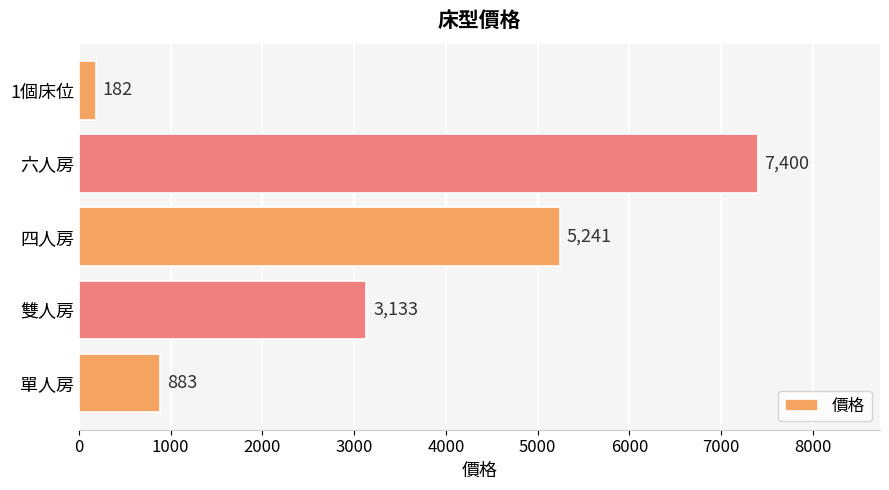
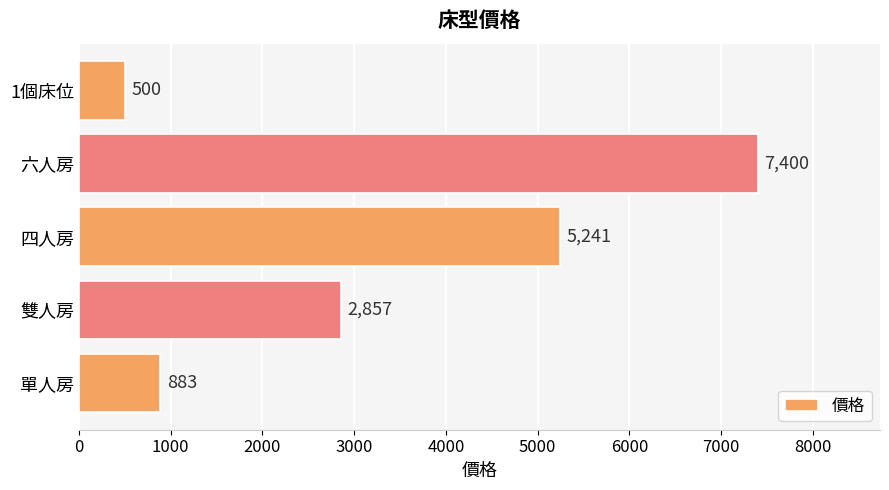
1個床位: 182 -> 500
雙人房: 3,133 -> 2,857
